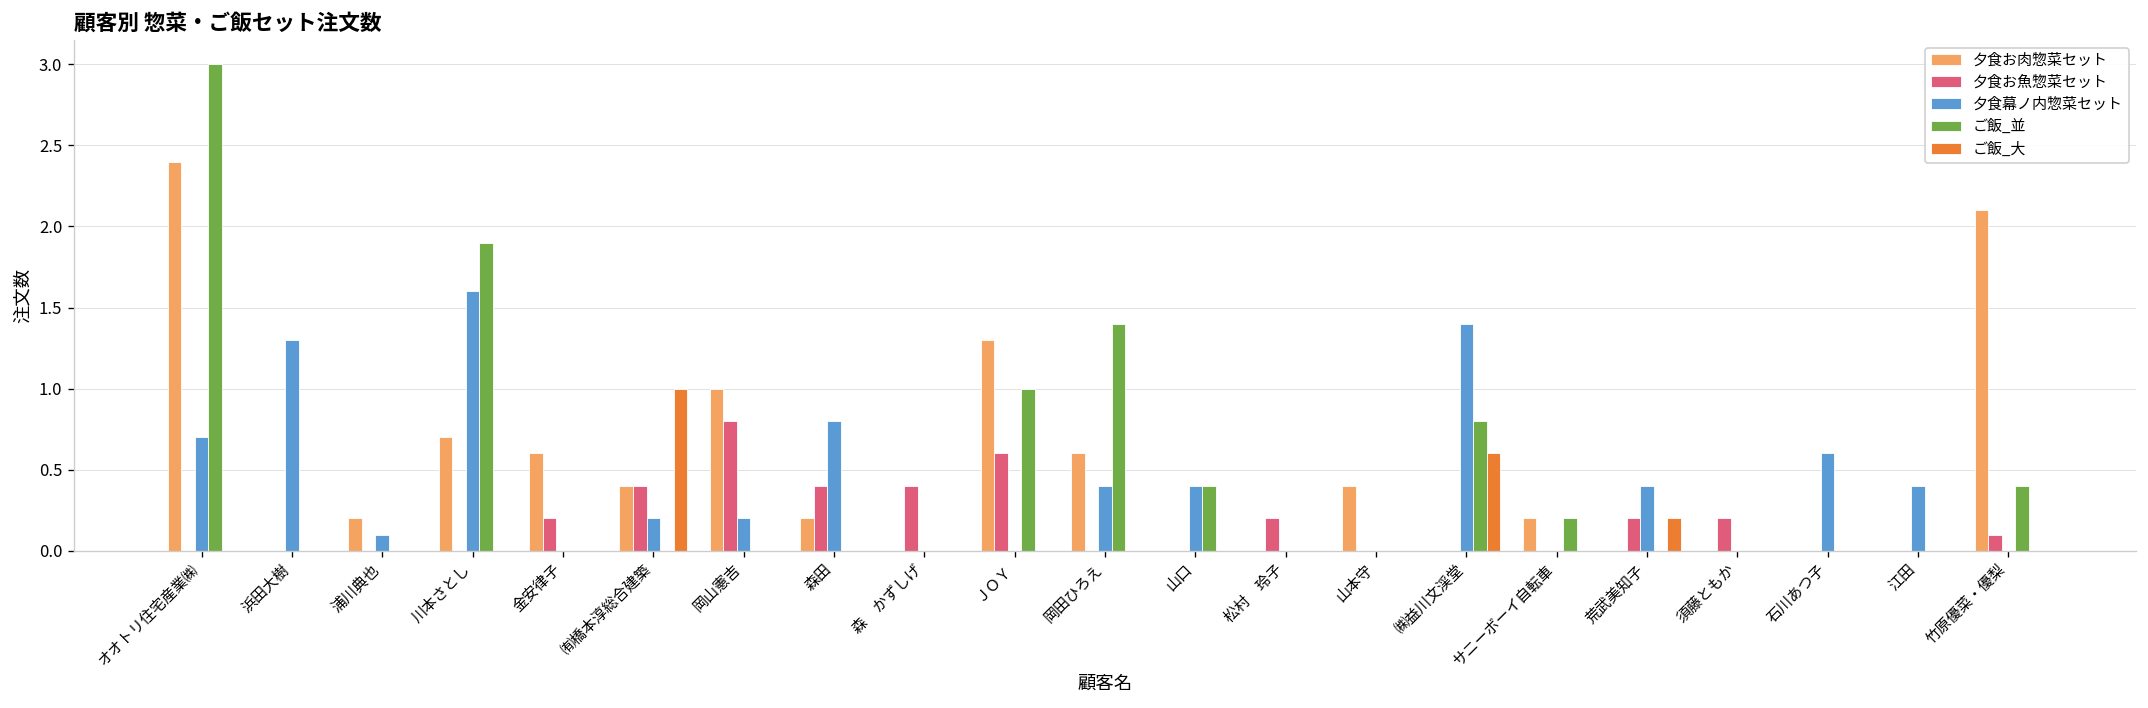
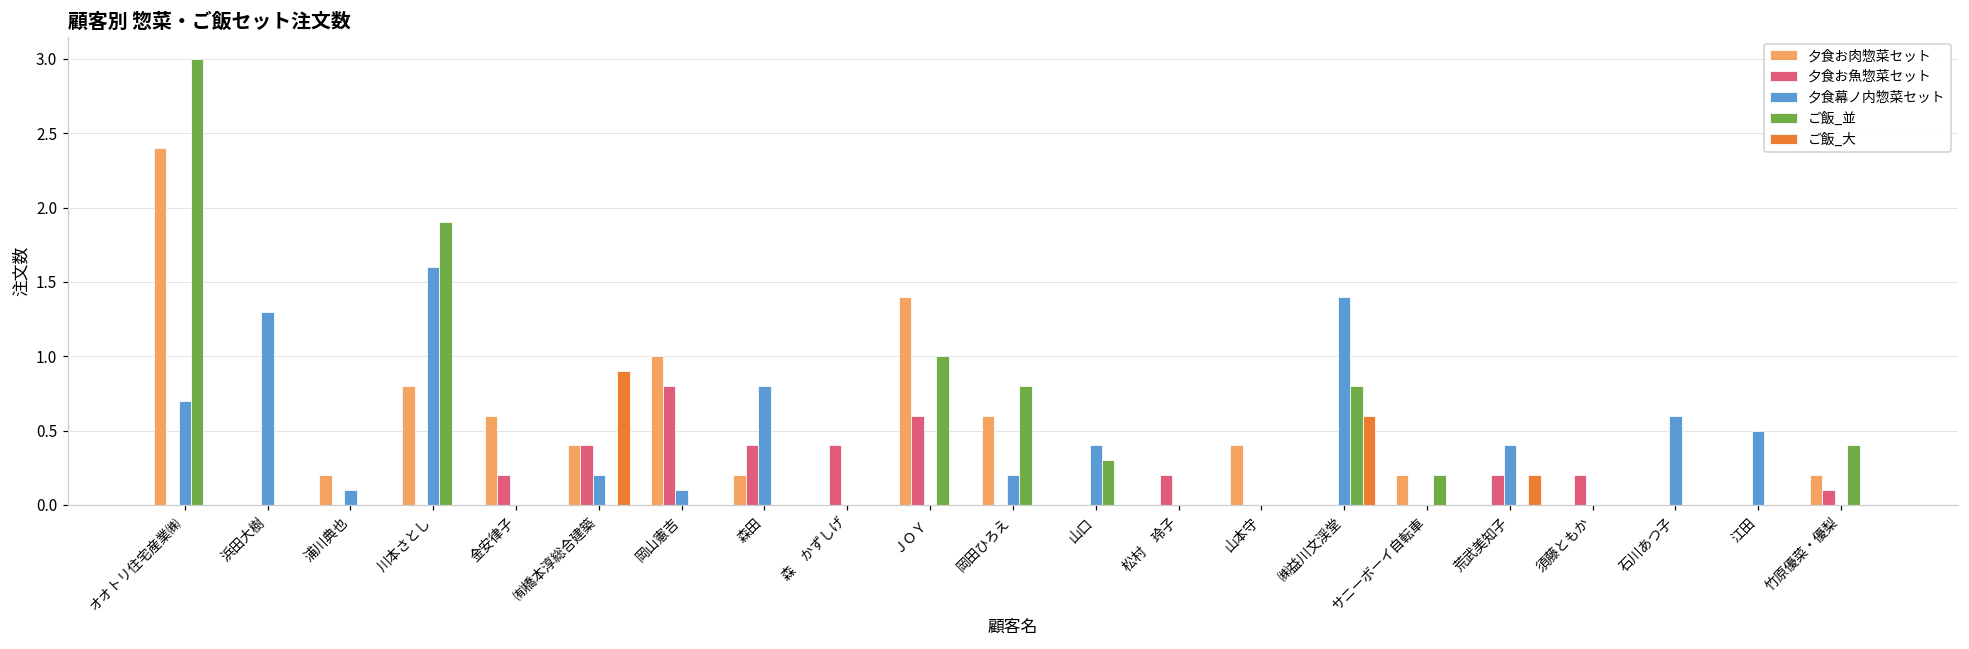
夕食お肉惣菜セット, 川本さとし: 0.7 -> 0.8
ご飯_大, ㈲橋本淳総合建築: 1.0 -> 0.9
夕食幕ノ内惣菜セット, 岡山憲吉: 0.2 -> 0.1
夕食お肉惣菜セット, ＪＯＹ: 1.3 -> 1.4
夕食幕ノ内惣菜セット, 岡田ひろえ: 0.4 -> 0.2
ご飯_並, 岡田ひろえ: 1.4 -> 0.8
ご飯_並, 山口: 0.4 -> 0.3
夕食幕ノ内惣菜セット, 江田: 0.4 -> 0.5
夕食お肉惣菜セット, 竹原優菜・優梨: 2.1 -> 0.2
